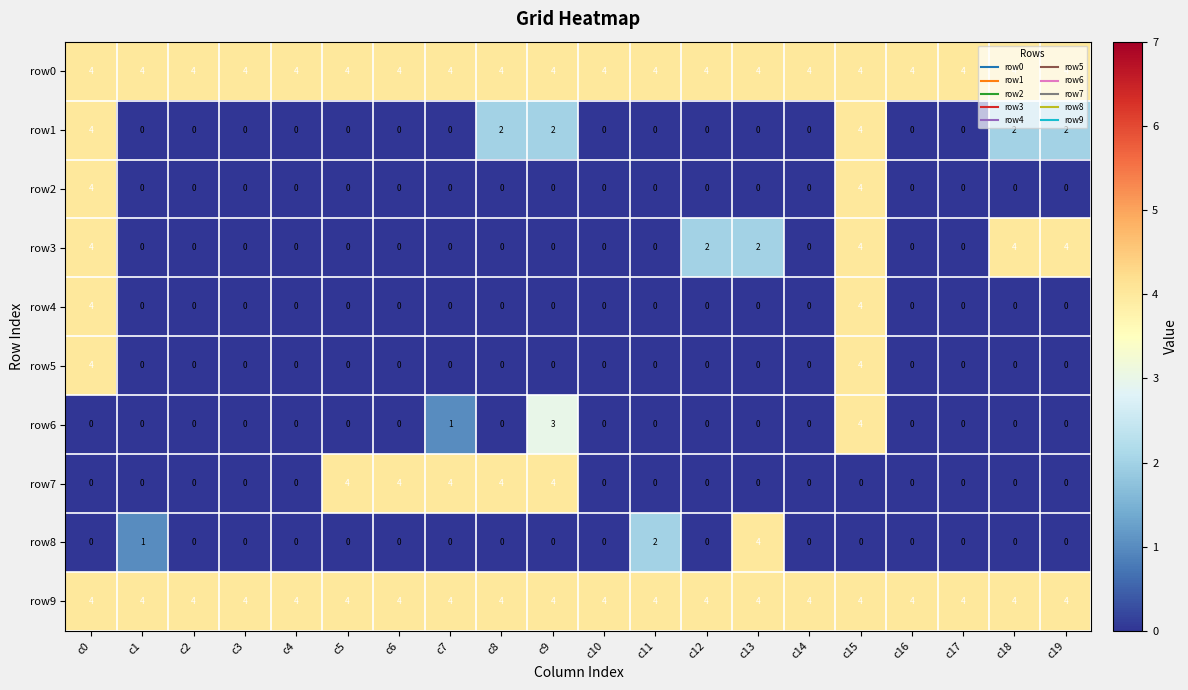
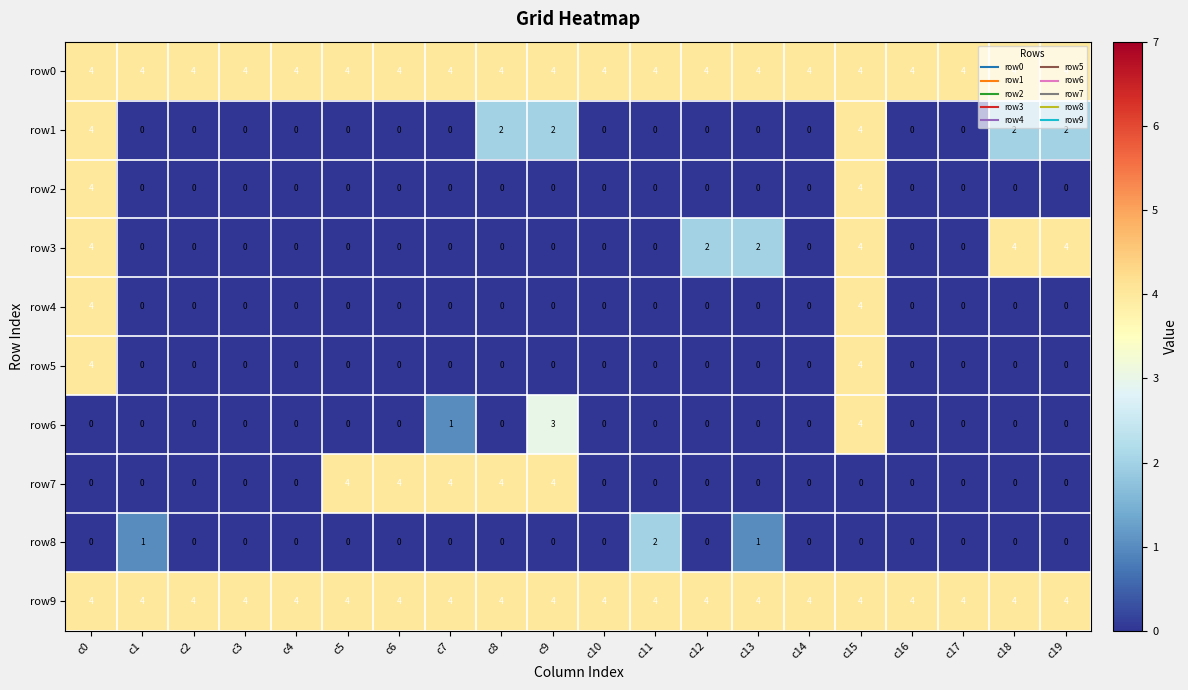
row8, c13: 4 -> 1
